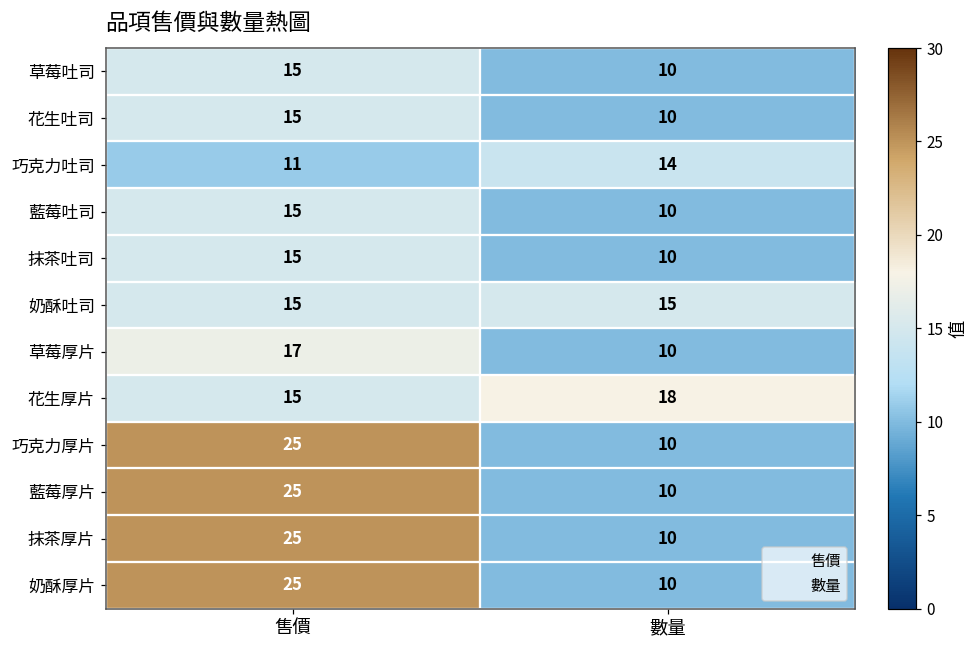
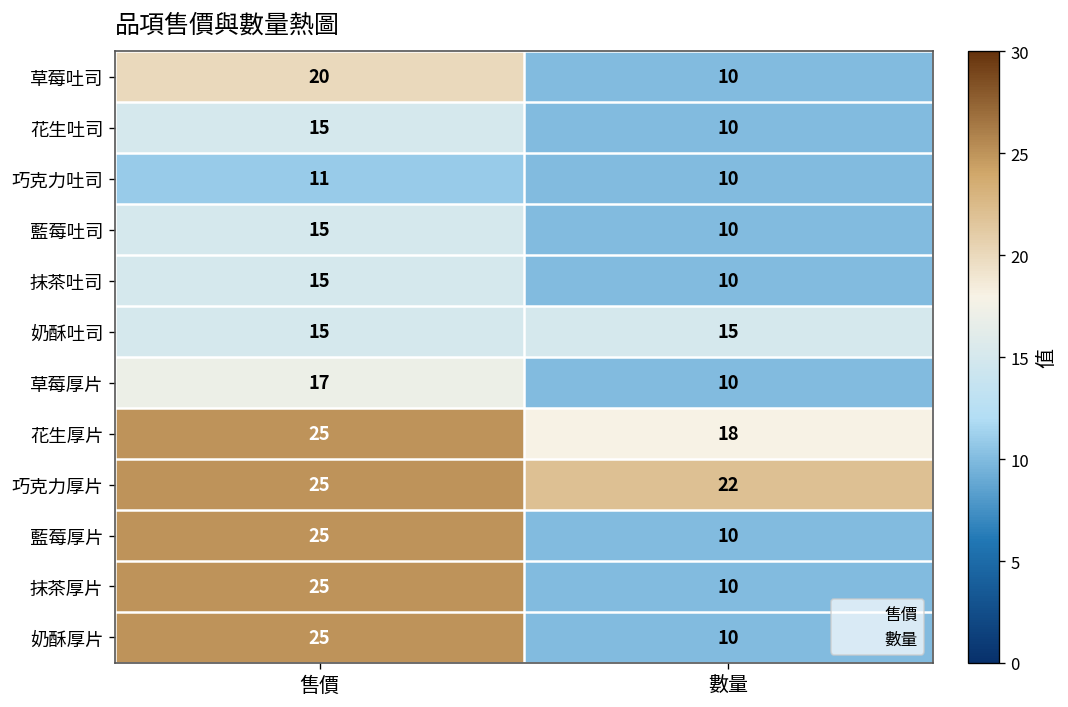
草莓吐司, 售價: 15 -> 20
巧克力吐司, 數量: 14 -> 10
花生厚片, 售價: 15 -> 25
巧克力厚片, 數量: 10 -> 22
